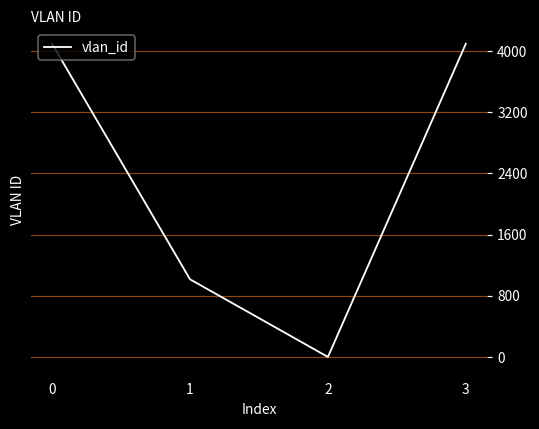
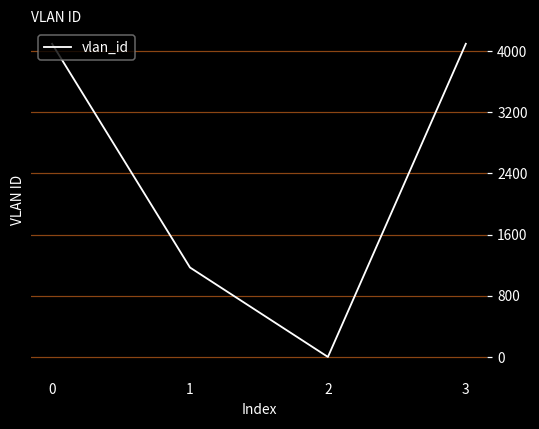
1: 1000 -> 1200
